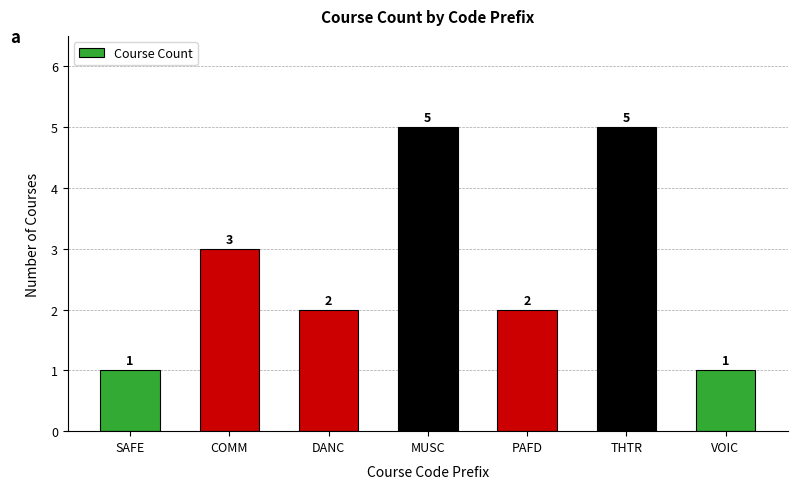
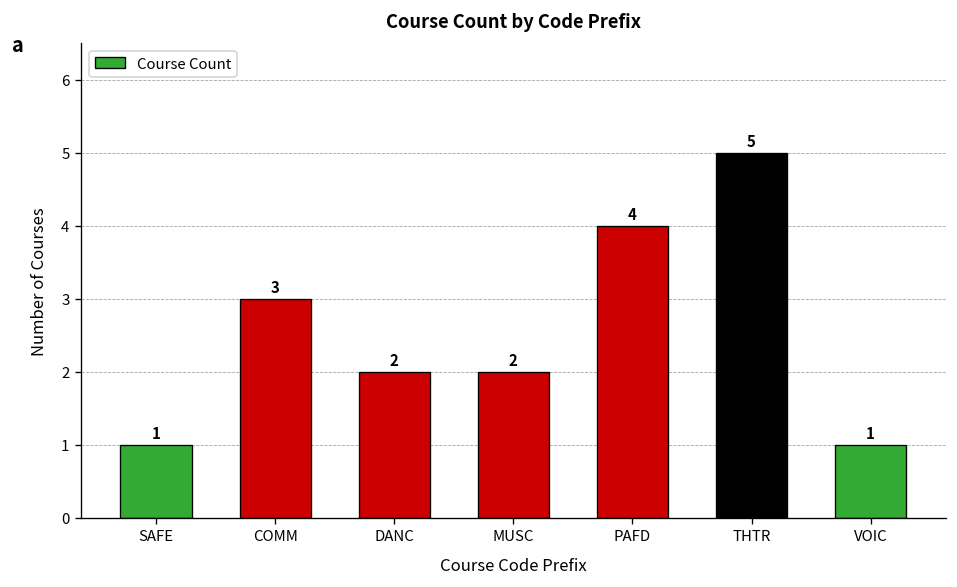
MUSC: 5 -> 2
PAFD: 2 -> 4
